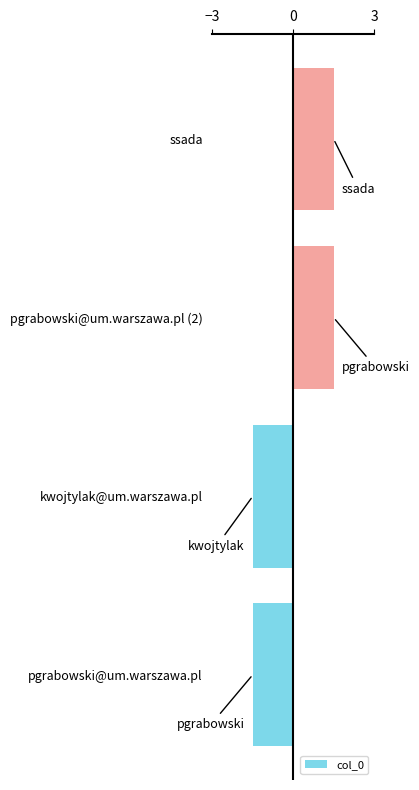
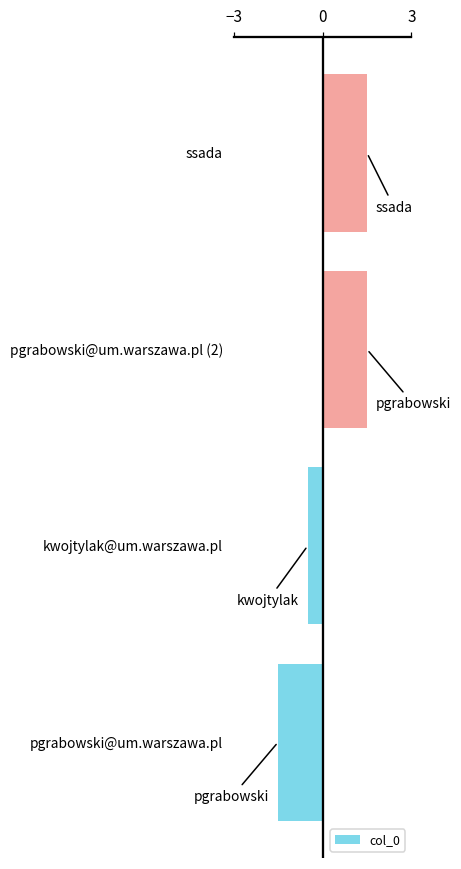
kwojtylak@um.warszawa.pl: -1.5 -> -0.5
